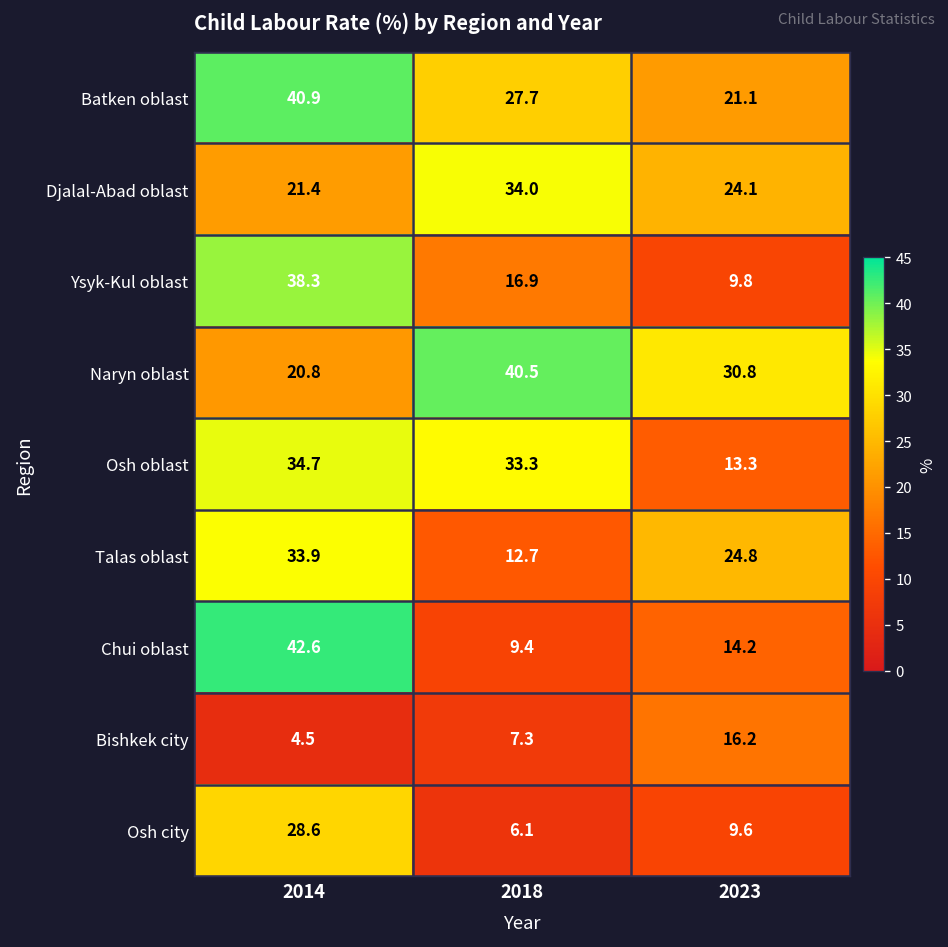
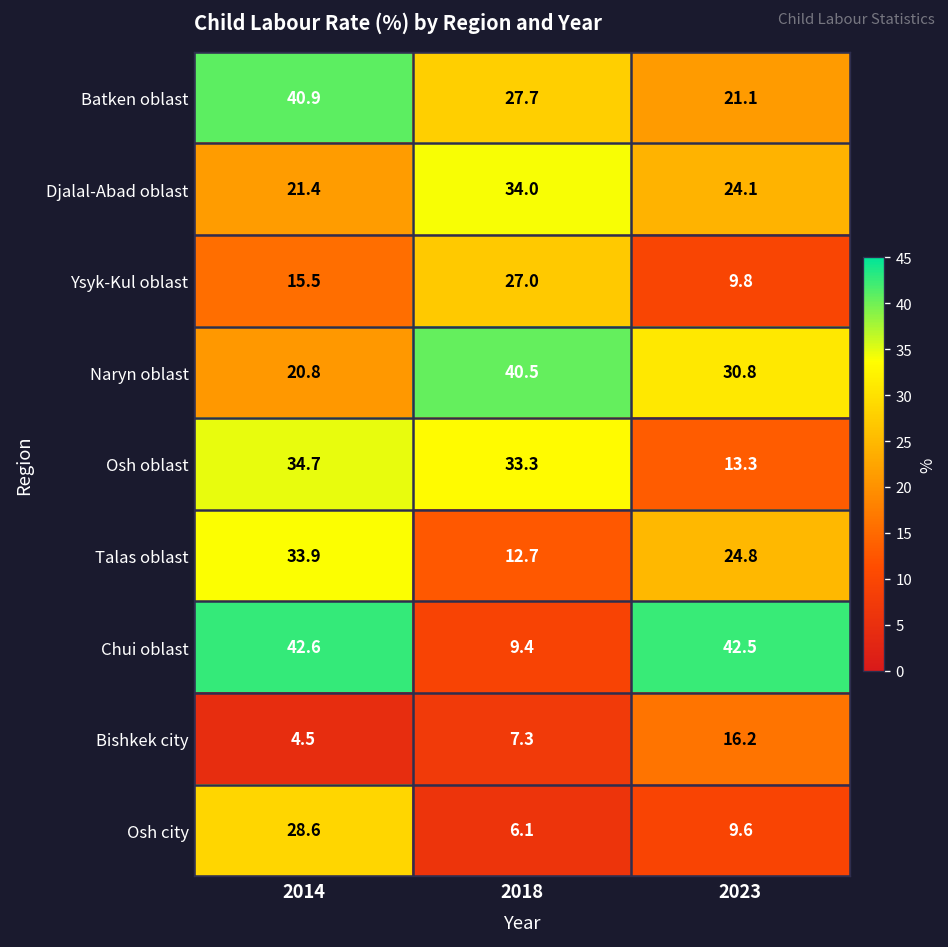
Ysyk-Kul oblast, 2014: 38.3 -> 15.5
Ysyk-Kul oblast, 2018: 16.9 -> 27.0
Chui oblast, 2023: 14.2 -> 42.5
